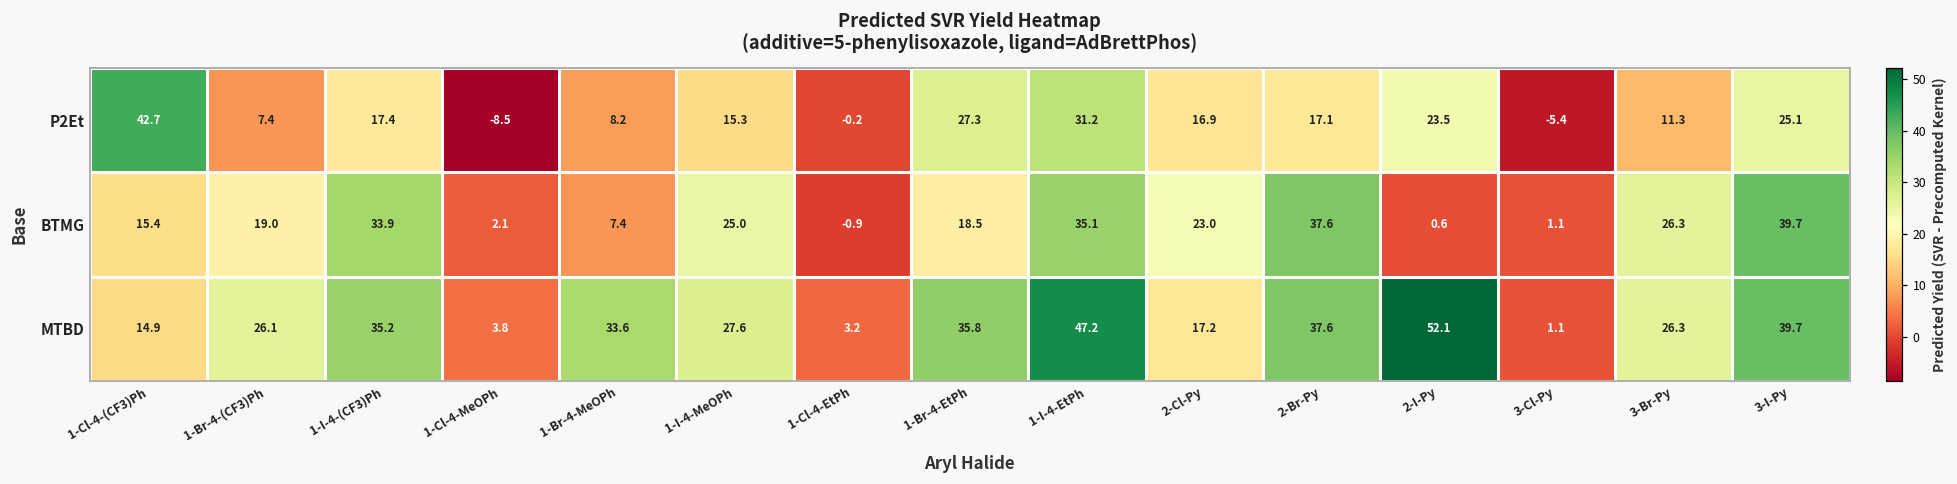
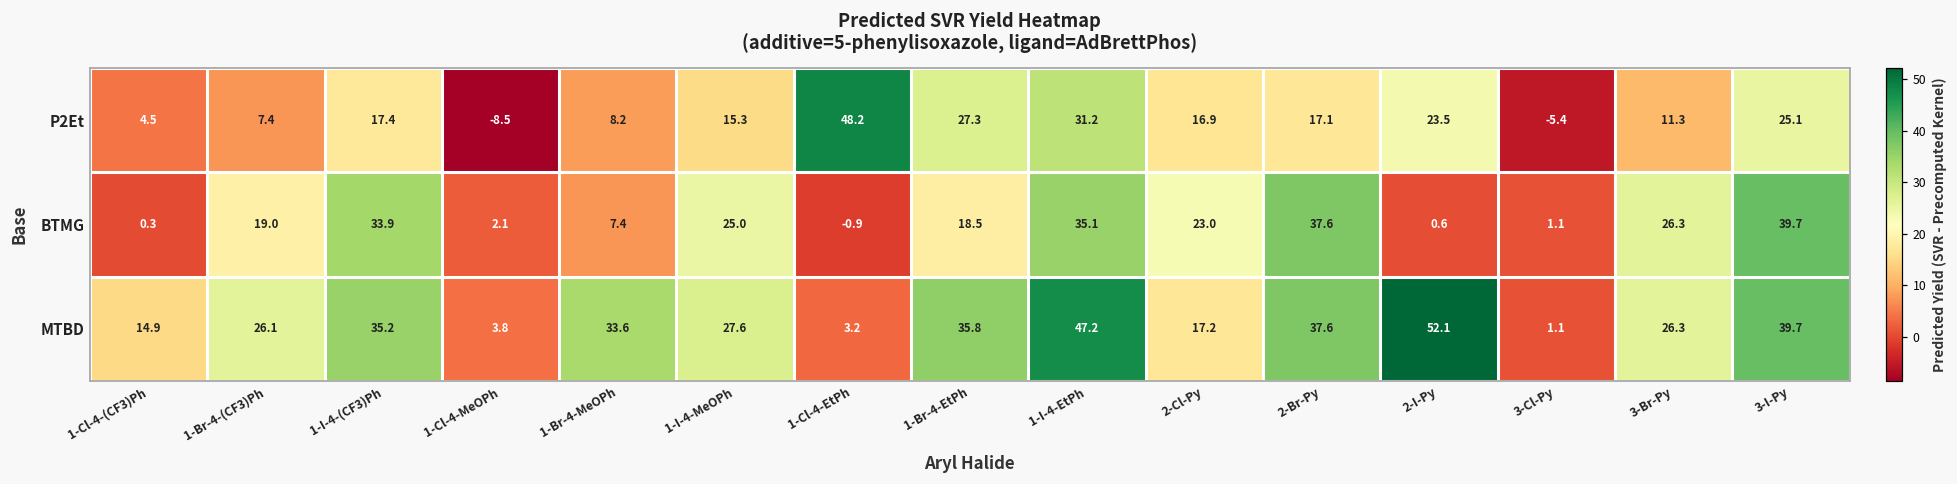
P2Et, 1-Cl-4-(CF3)Ph: 42.7 -> 4.5
P2Et, 1-Cl-4-EtPh: -0.2 -> 48.2
BTMG, 1-Cl-4-(CF3)Ph: 15.4 -> 0.3
